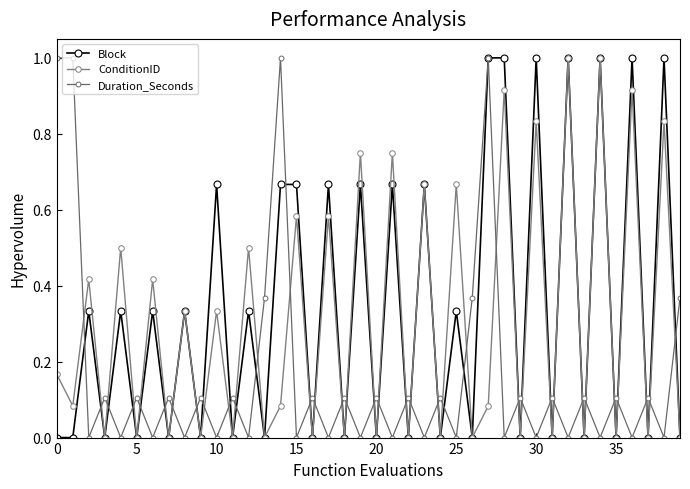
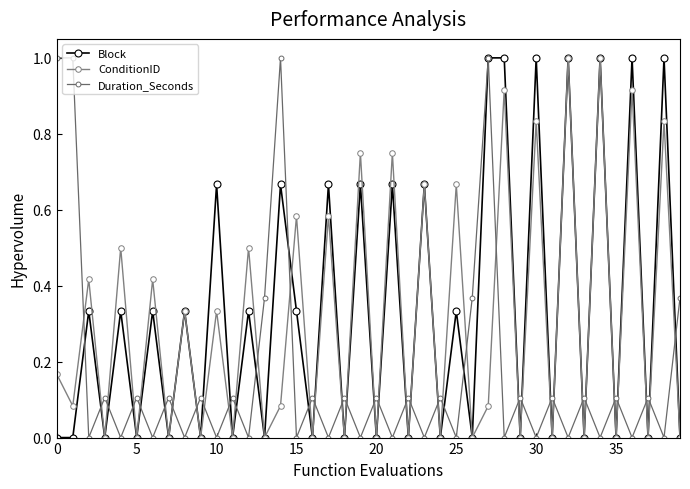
Block, 15: 0.67 -> 0.33
